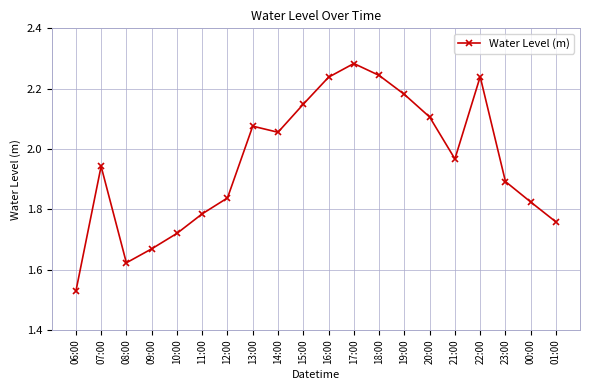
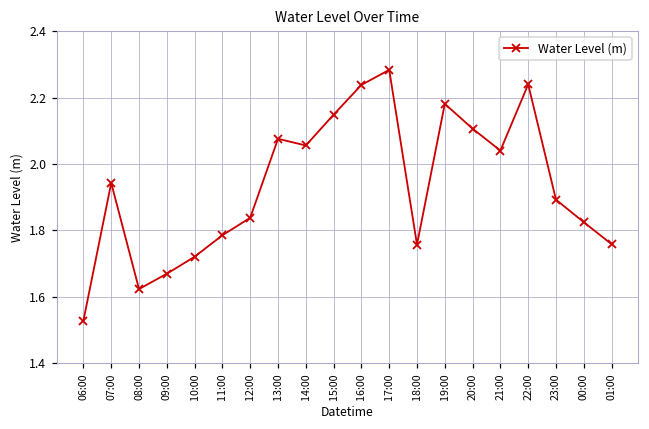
18:00: 2.24 -> 1.76
21:00: 1.97 -> 2.04
